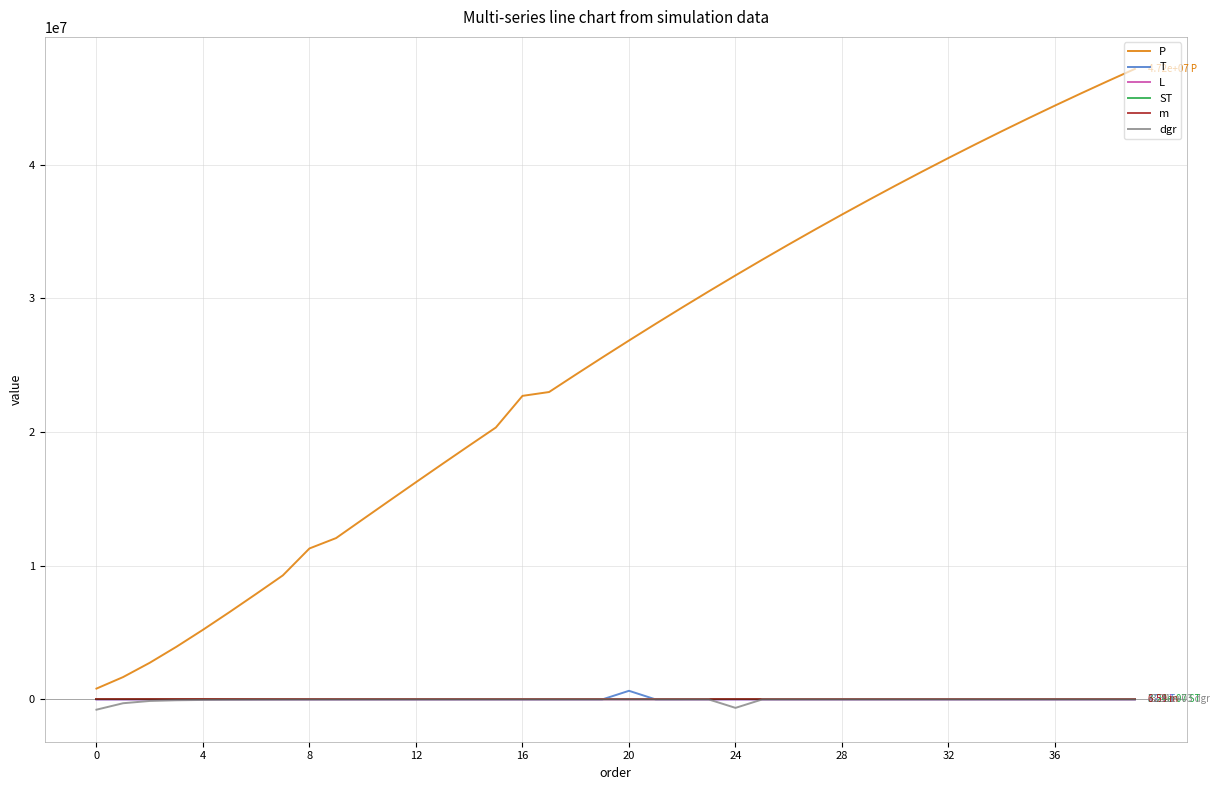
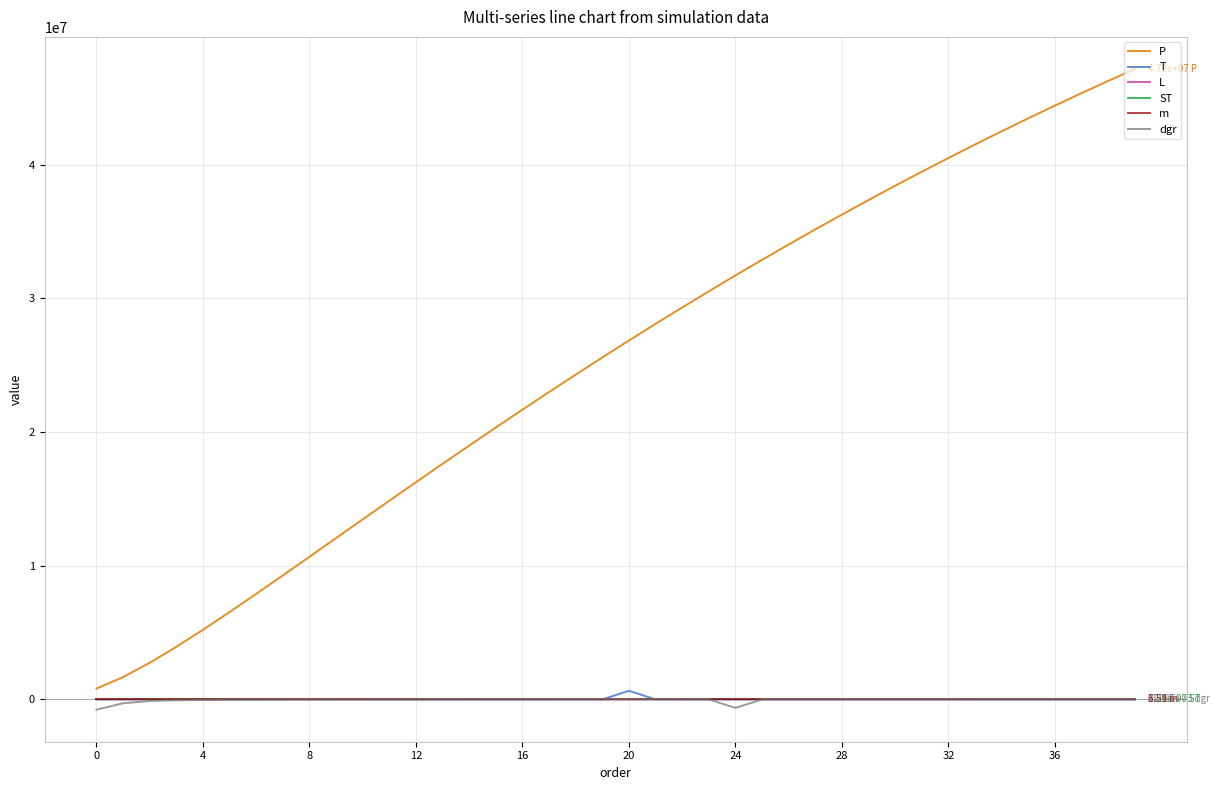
P, 8: 11300000 -> 10700000
P, 16: 22700000 -> 21700000
